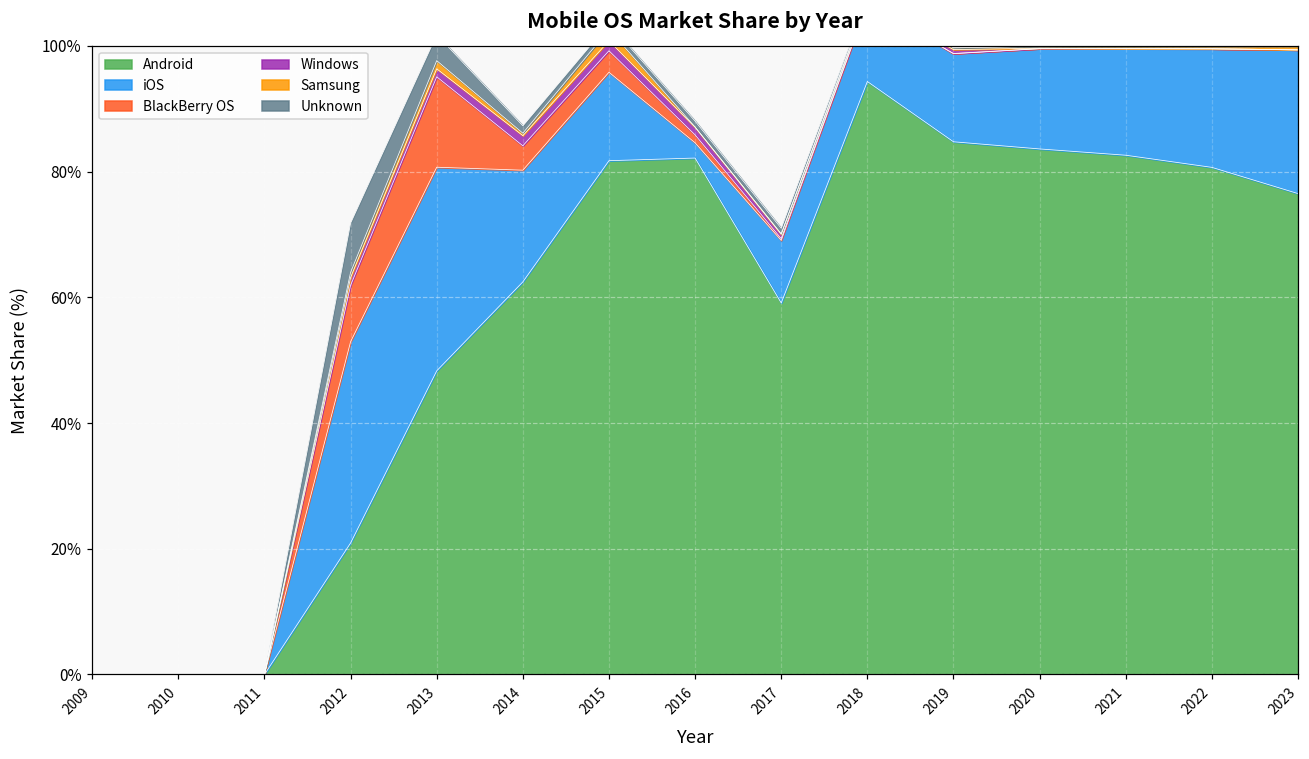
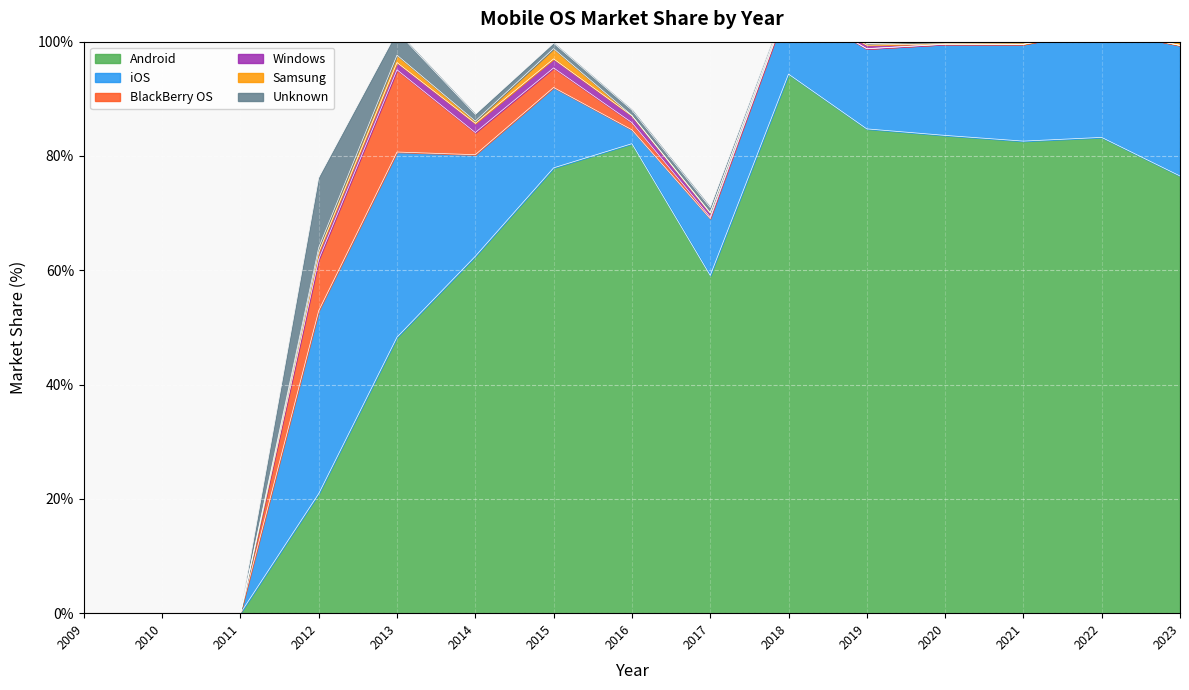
Unknown, 2012: 8% -> 12%
Android, 2015: 82% -> 78%
Android, 2022: 81% -> 83%
